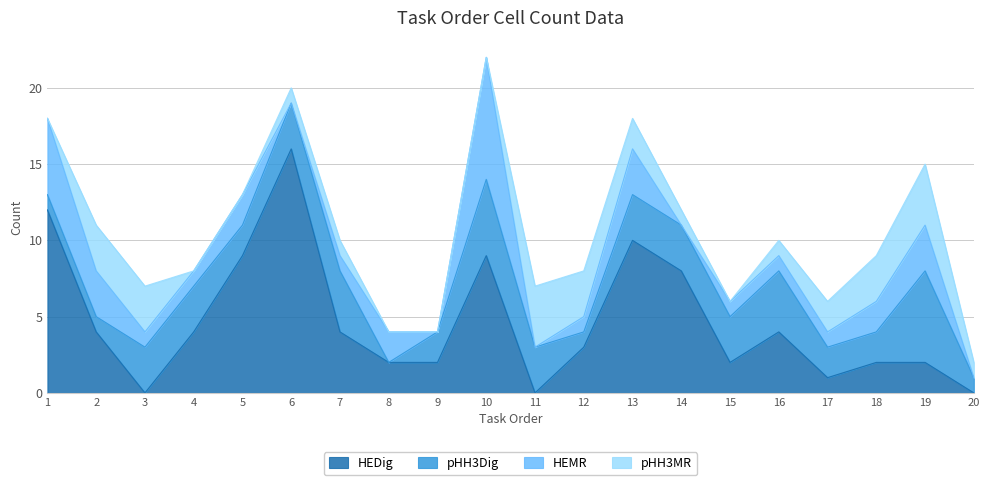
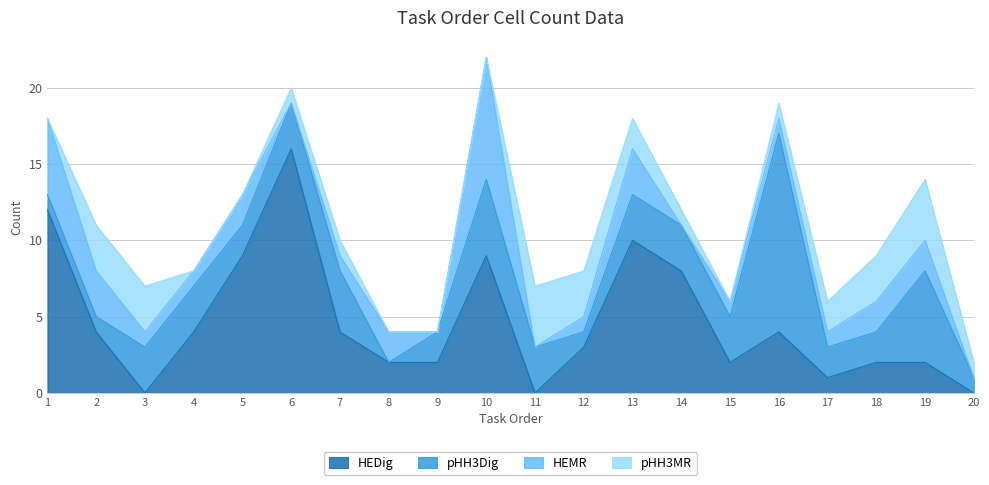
pHH3Dig, 16: 4 -> 13
HEMR, 19: 3 -> 2
